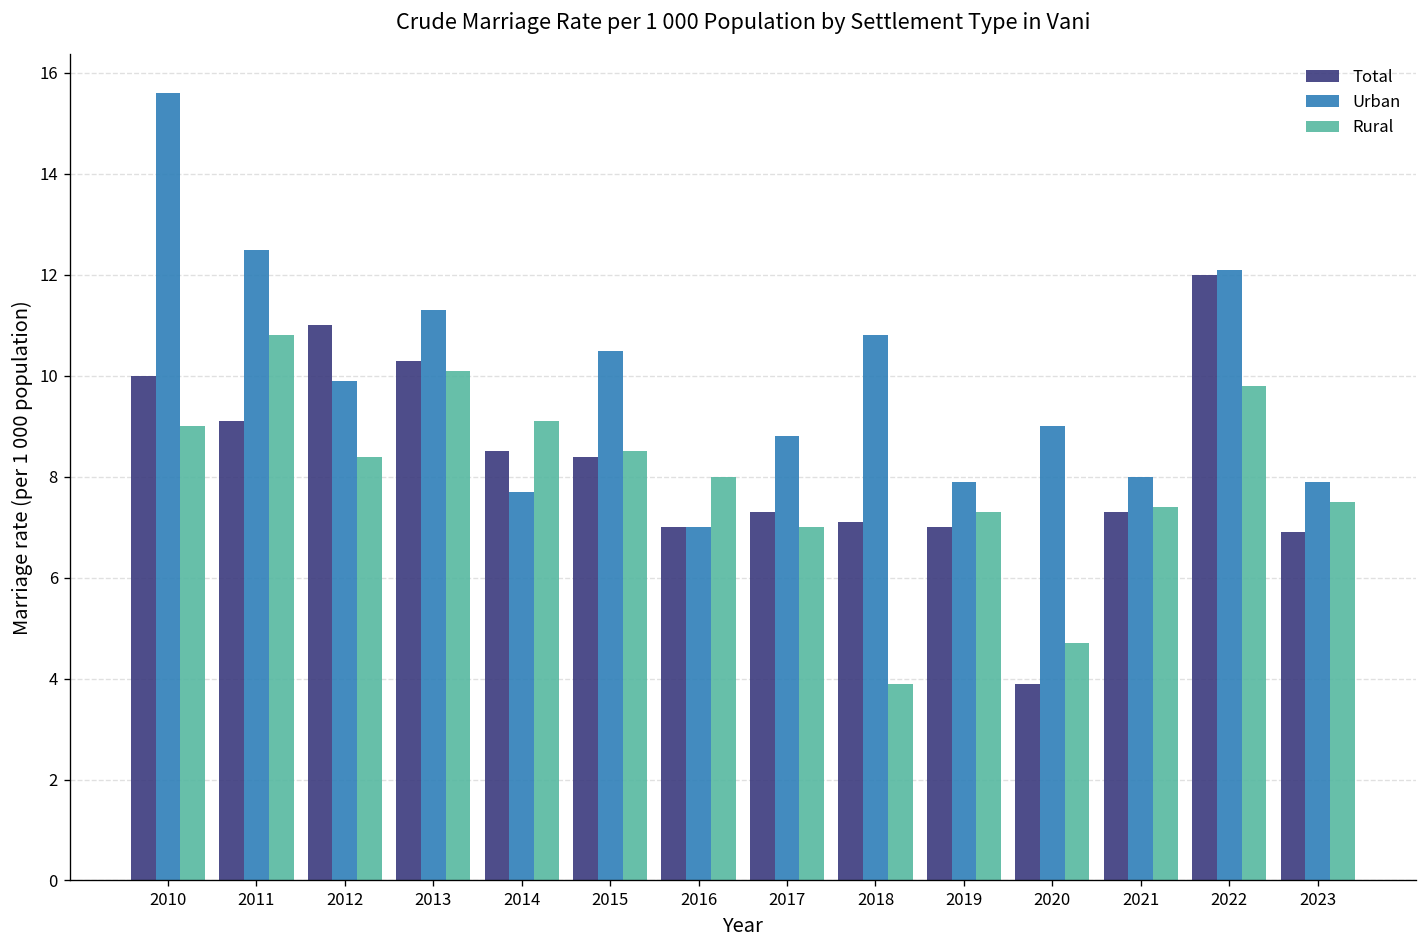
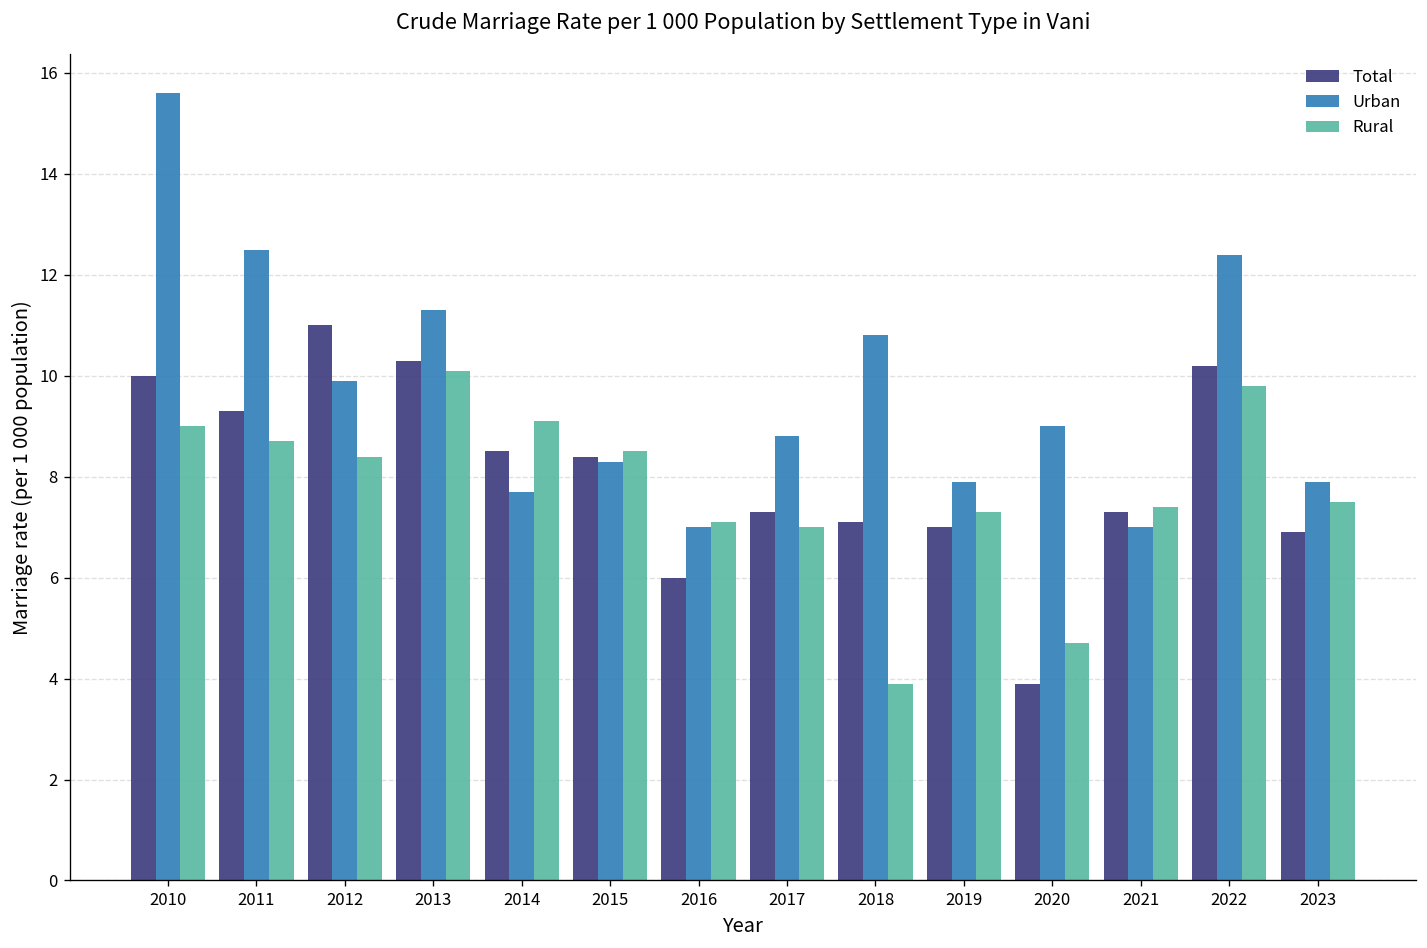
Total, 2011: 9.1 -> 9.3
Rural, 2011: 10.8 -> 8.7
Urban, 2015: 10.5 -> 8.3
Total, 2016: 7 -> 6
Rural, 2016: 8.0 -> 7.1
Urban, 2021: 8 -> 7
Total, 2022: 12.0 -> 10.2
Urban, 2022: 12.1 -> 12.4
